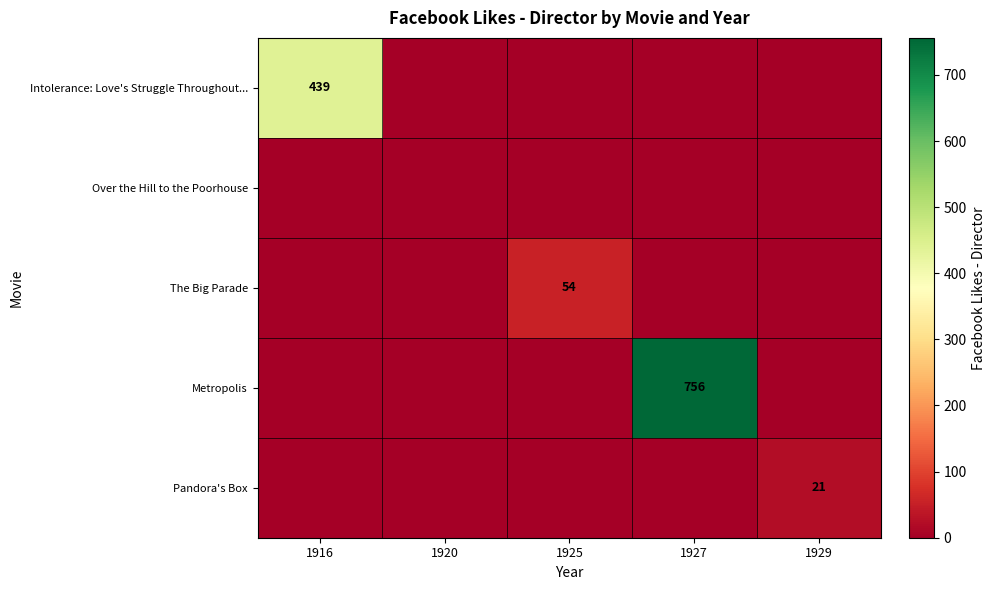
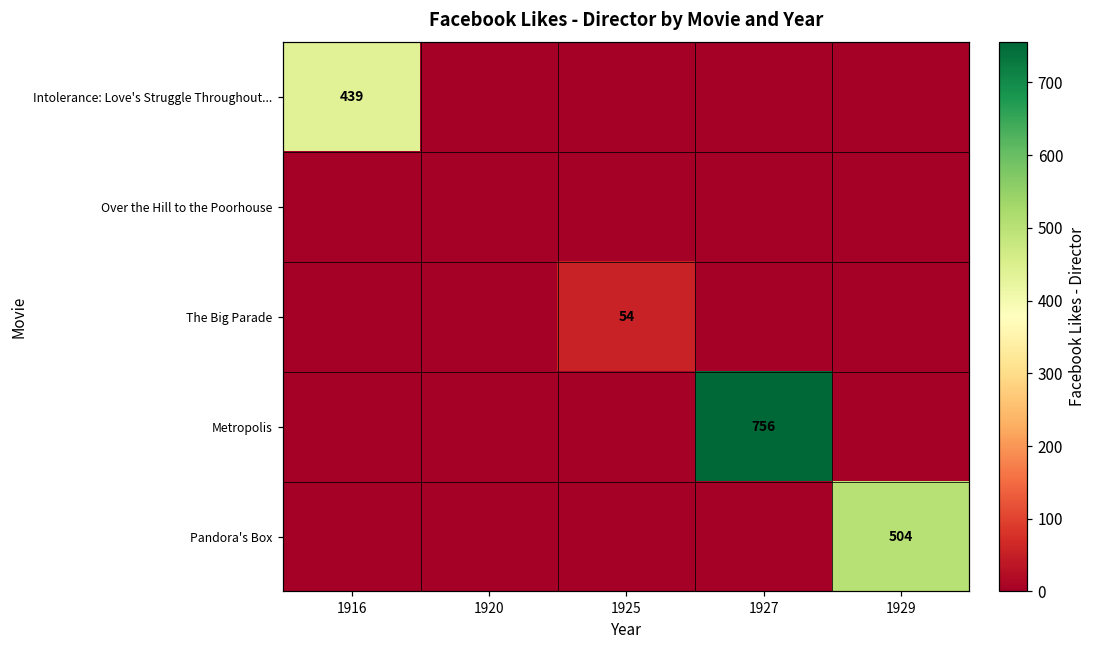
Pandora's Box, 1929: 21 -> 504
